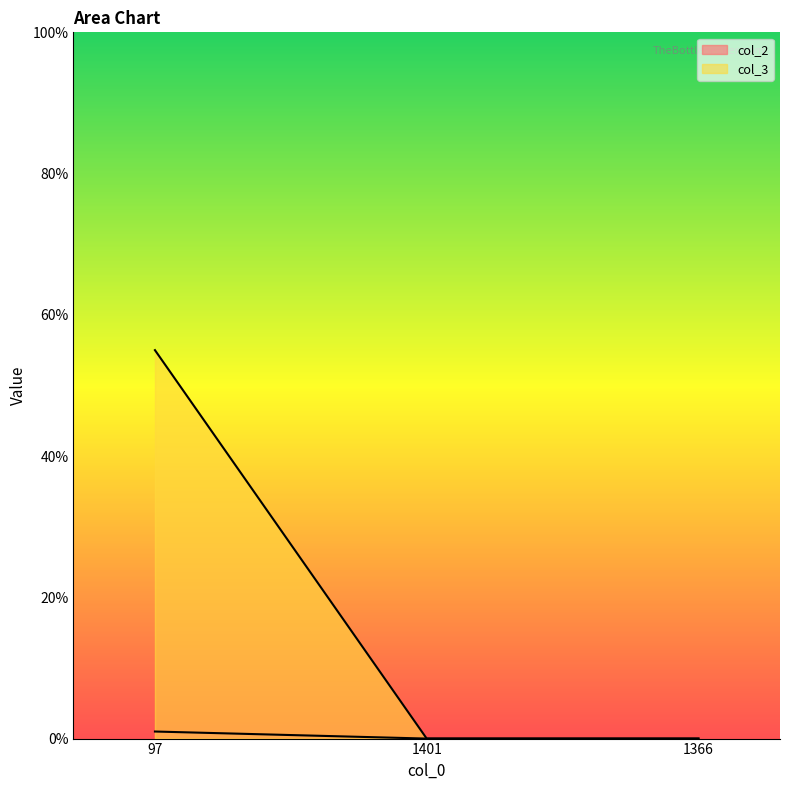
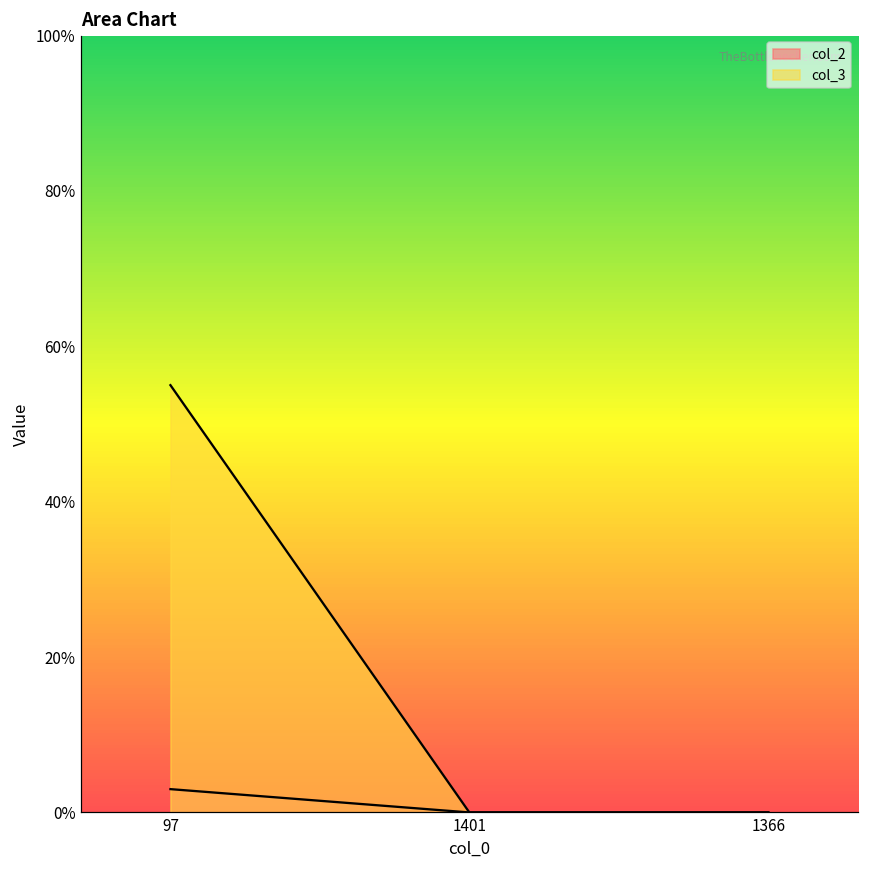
col_2, 97: 1% -> 3%
